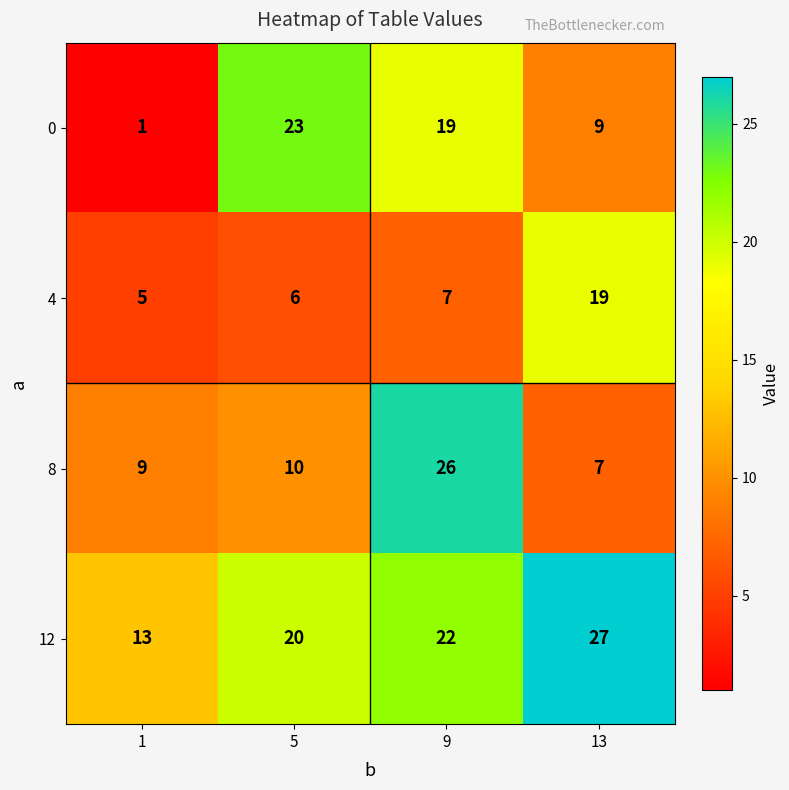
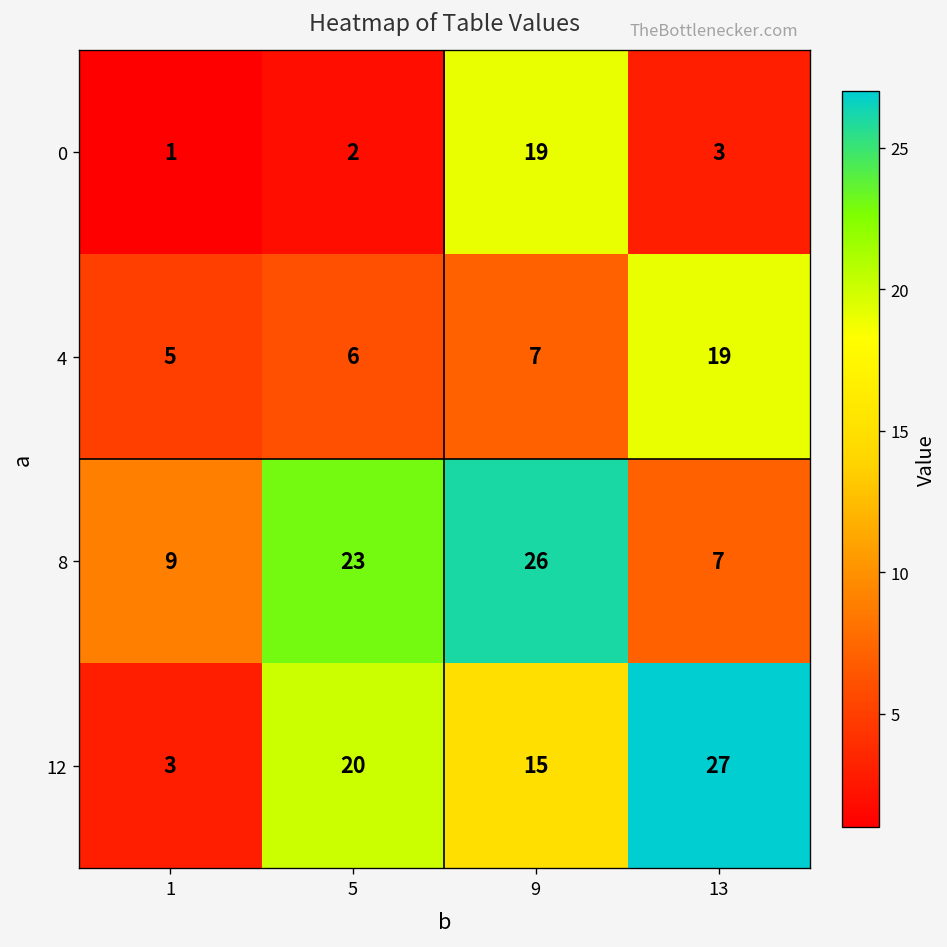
0, 5: 23 -> 2
0, 13: 9 -> 3
8, 5: 10 -> 23
12, 1: 13 -> 3
12, 9: 22 -> 15
